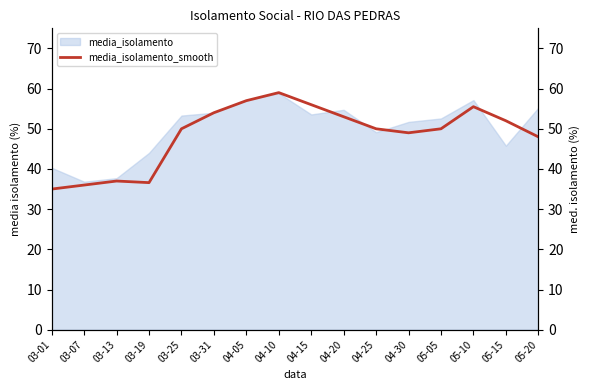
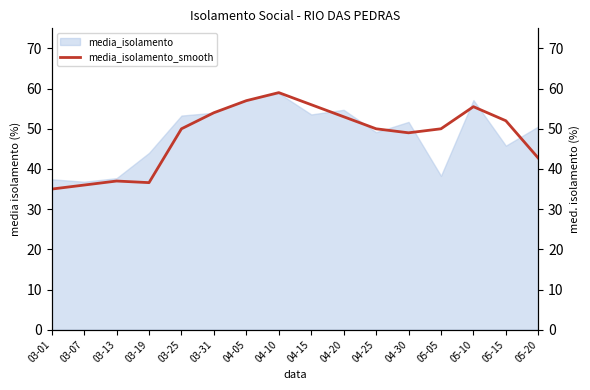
media_isolamento, 03-01: 40 -> 37
media_isolamento, 05-05: 53 -> 38
media_isolamento, 05-20: 55 -> 51
media_isolamento_smooth, 05-20: 48 -> 43
